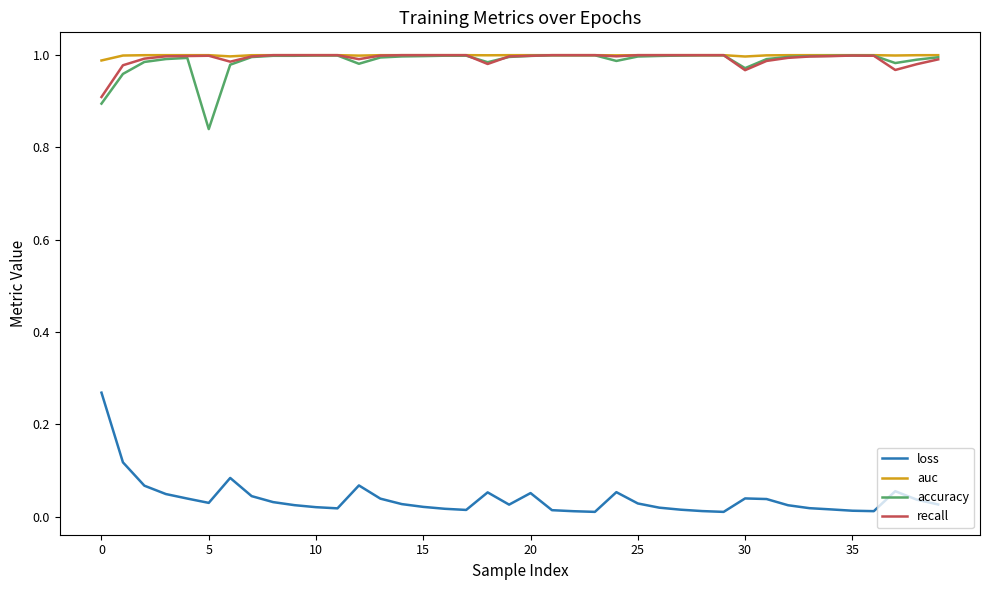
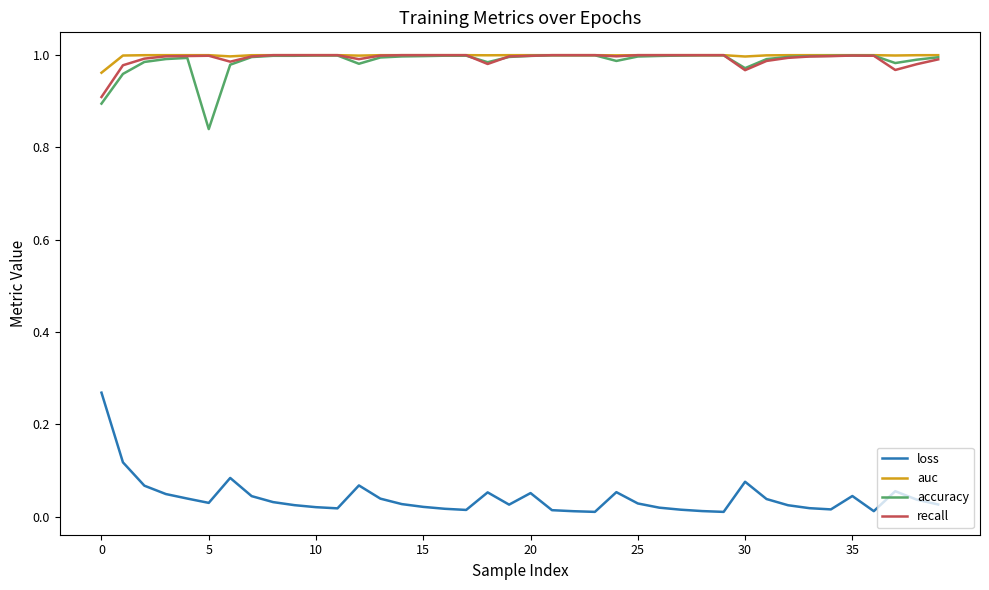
auc, 0: 0.99 -> 0.96
loss, 30: 0.04 -> 0.08
loss, 35: 0.01 -> 0.04
